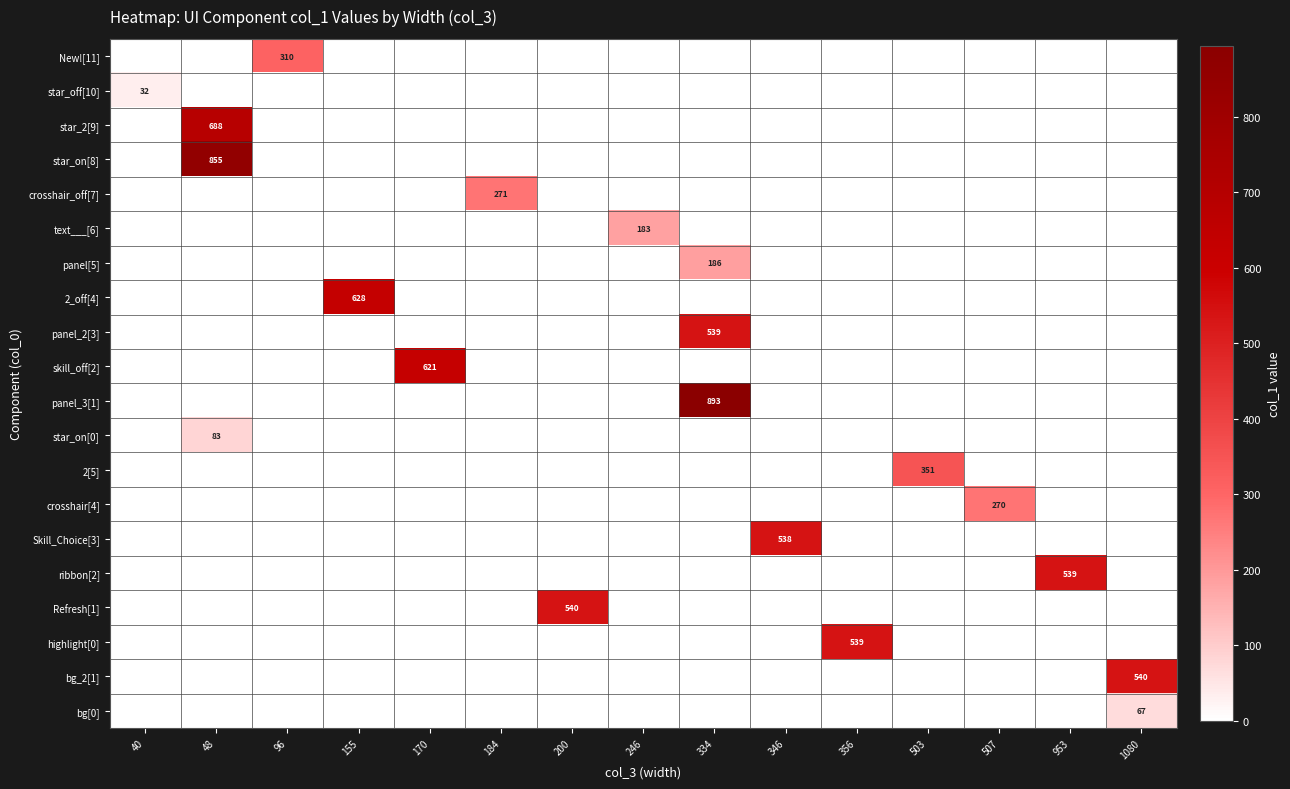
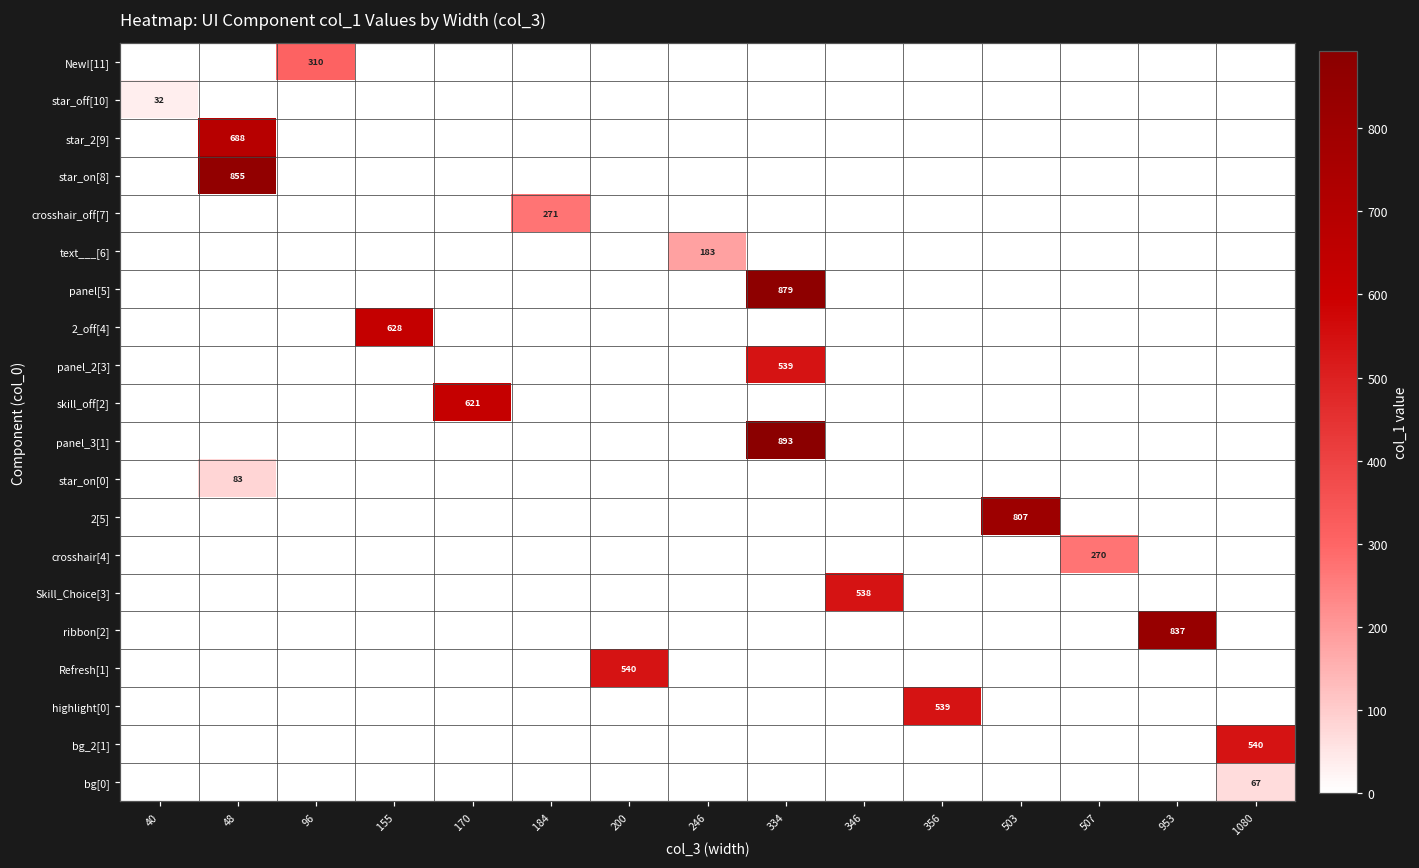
panel[5], 334: 186 -> 879
2[5], 503: 351 -> 807
ribbon[2], 953: 539 -> 837
